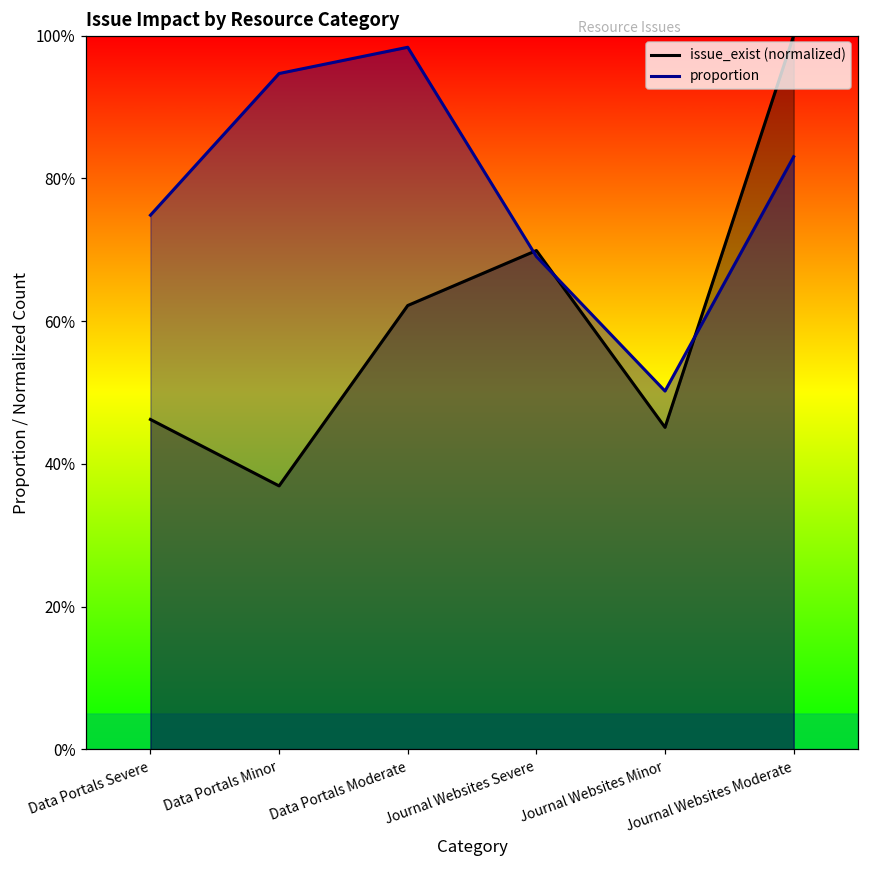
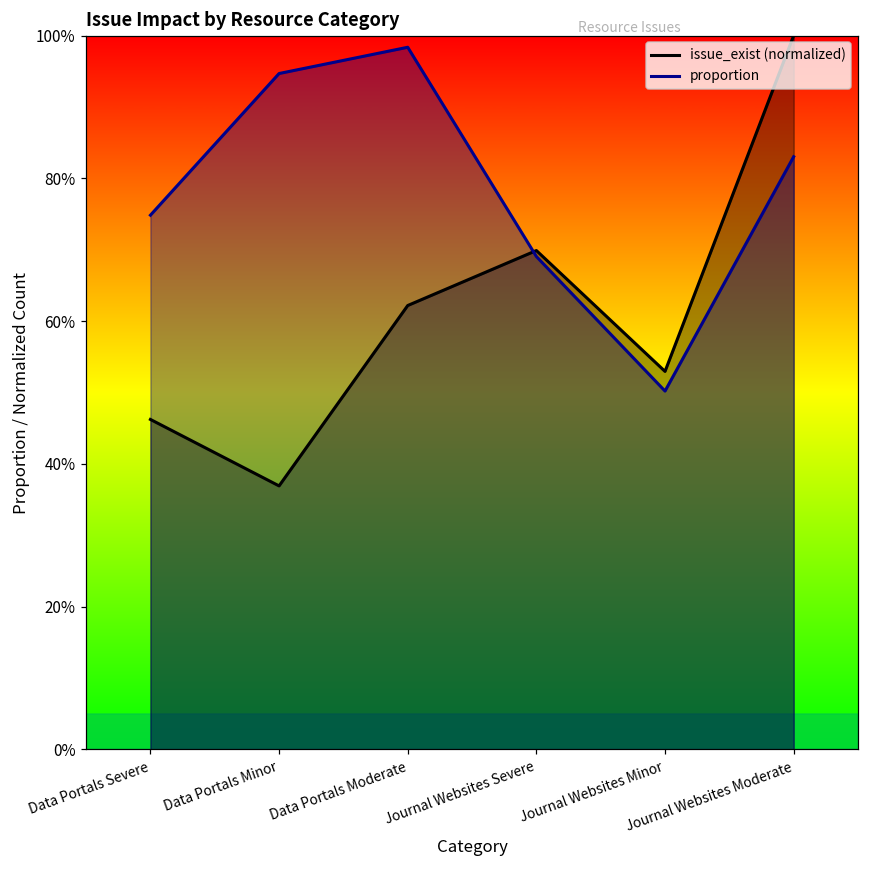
issue_exist (normalized), Journal Websites Minor: 45% -> 53%
